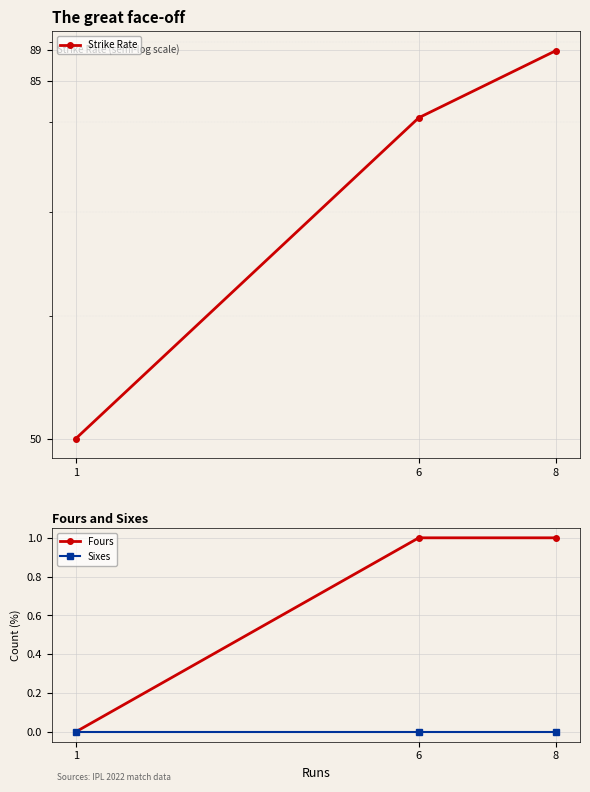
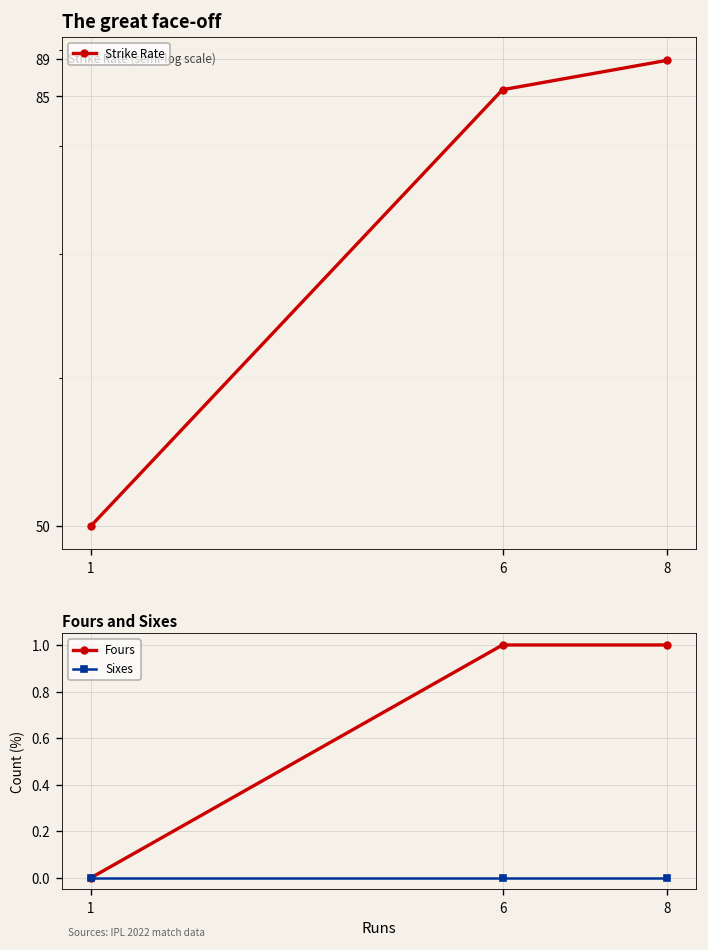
The great face-off, 6: 80 -> 86
